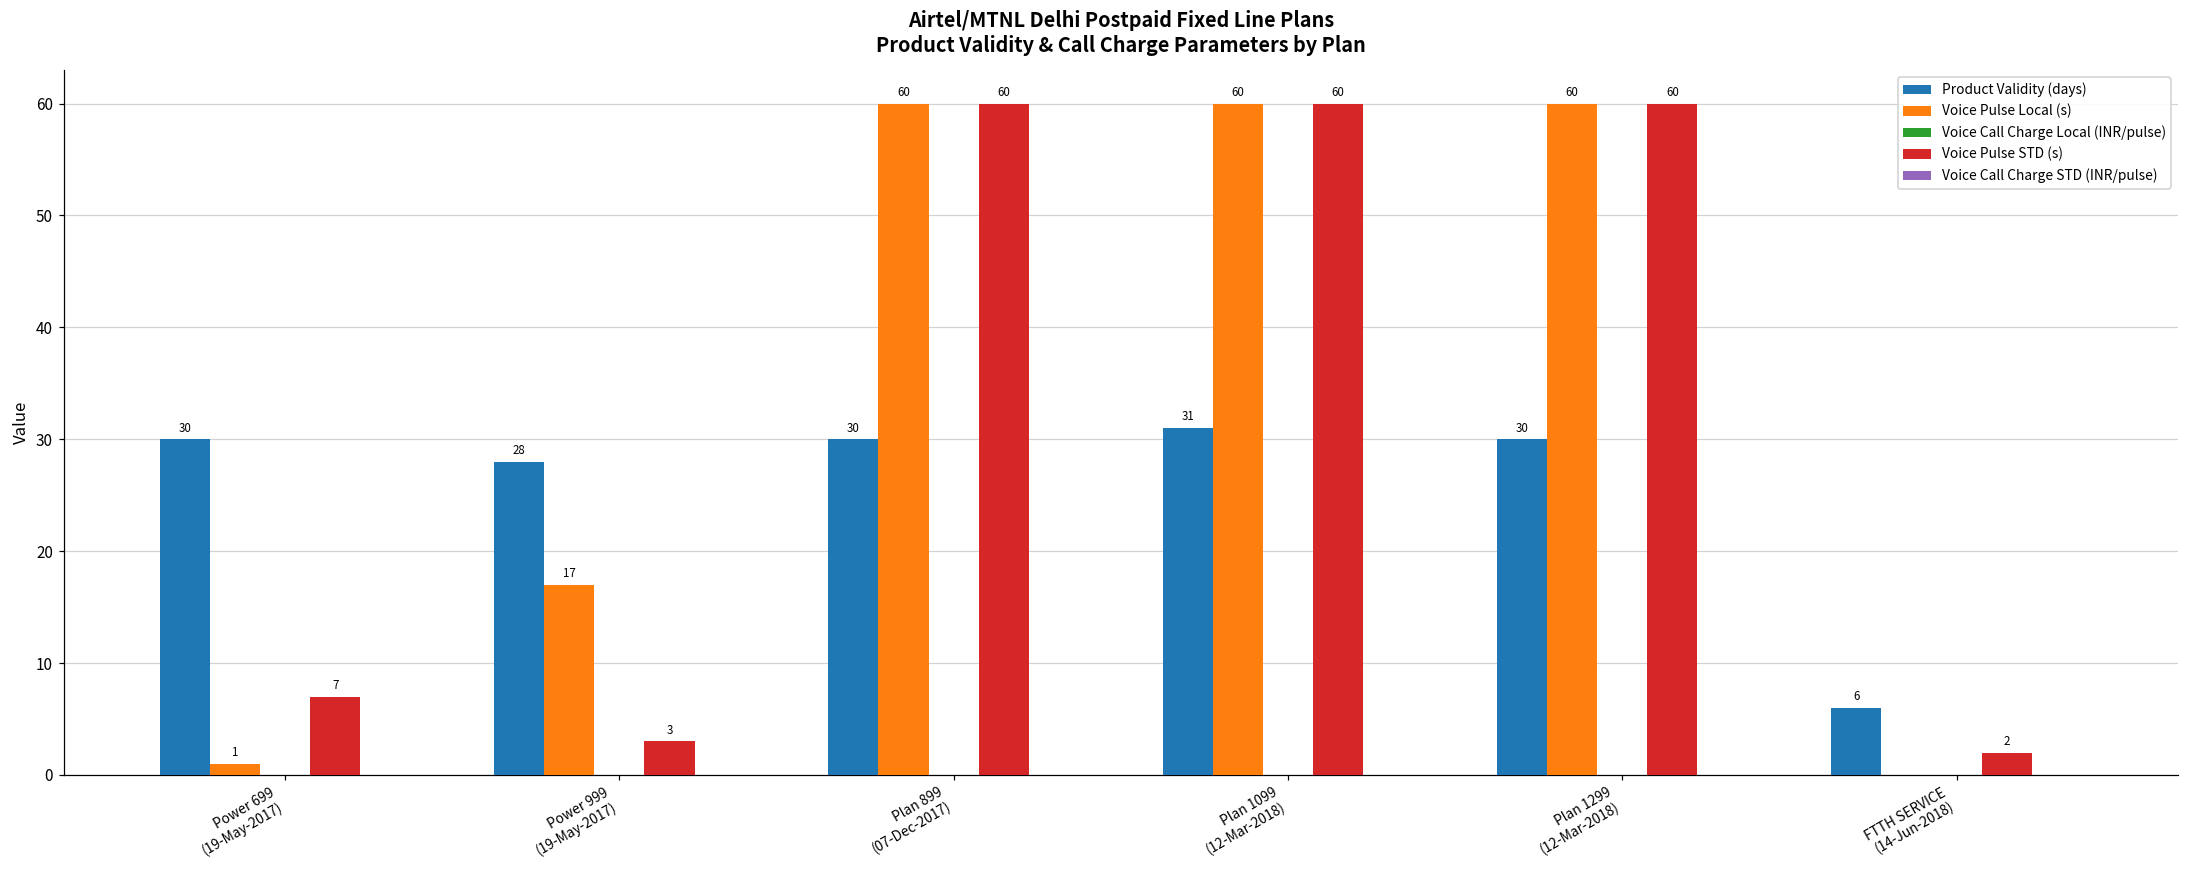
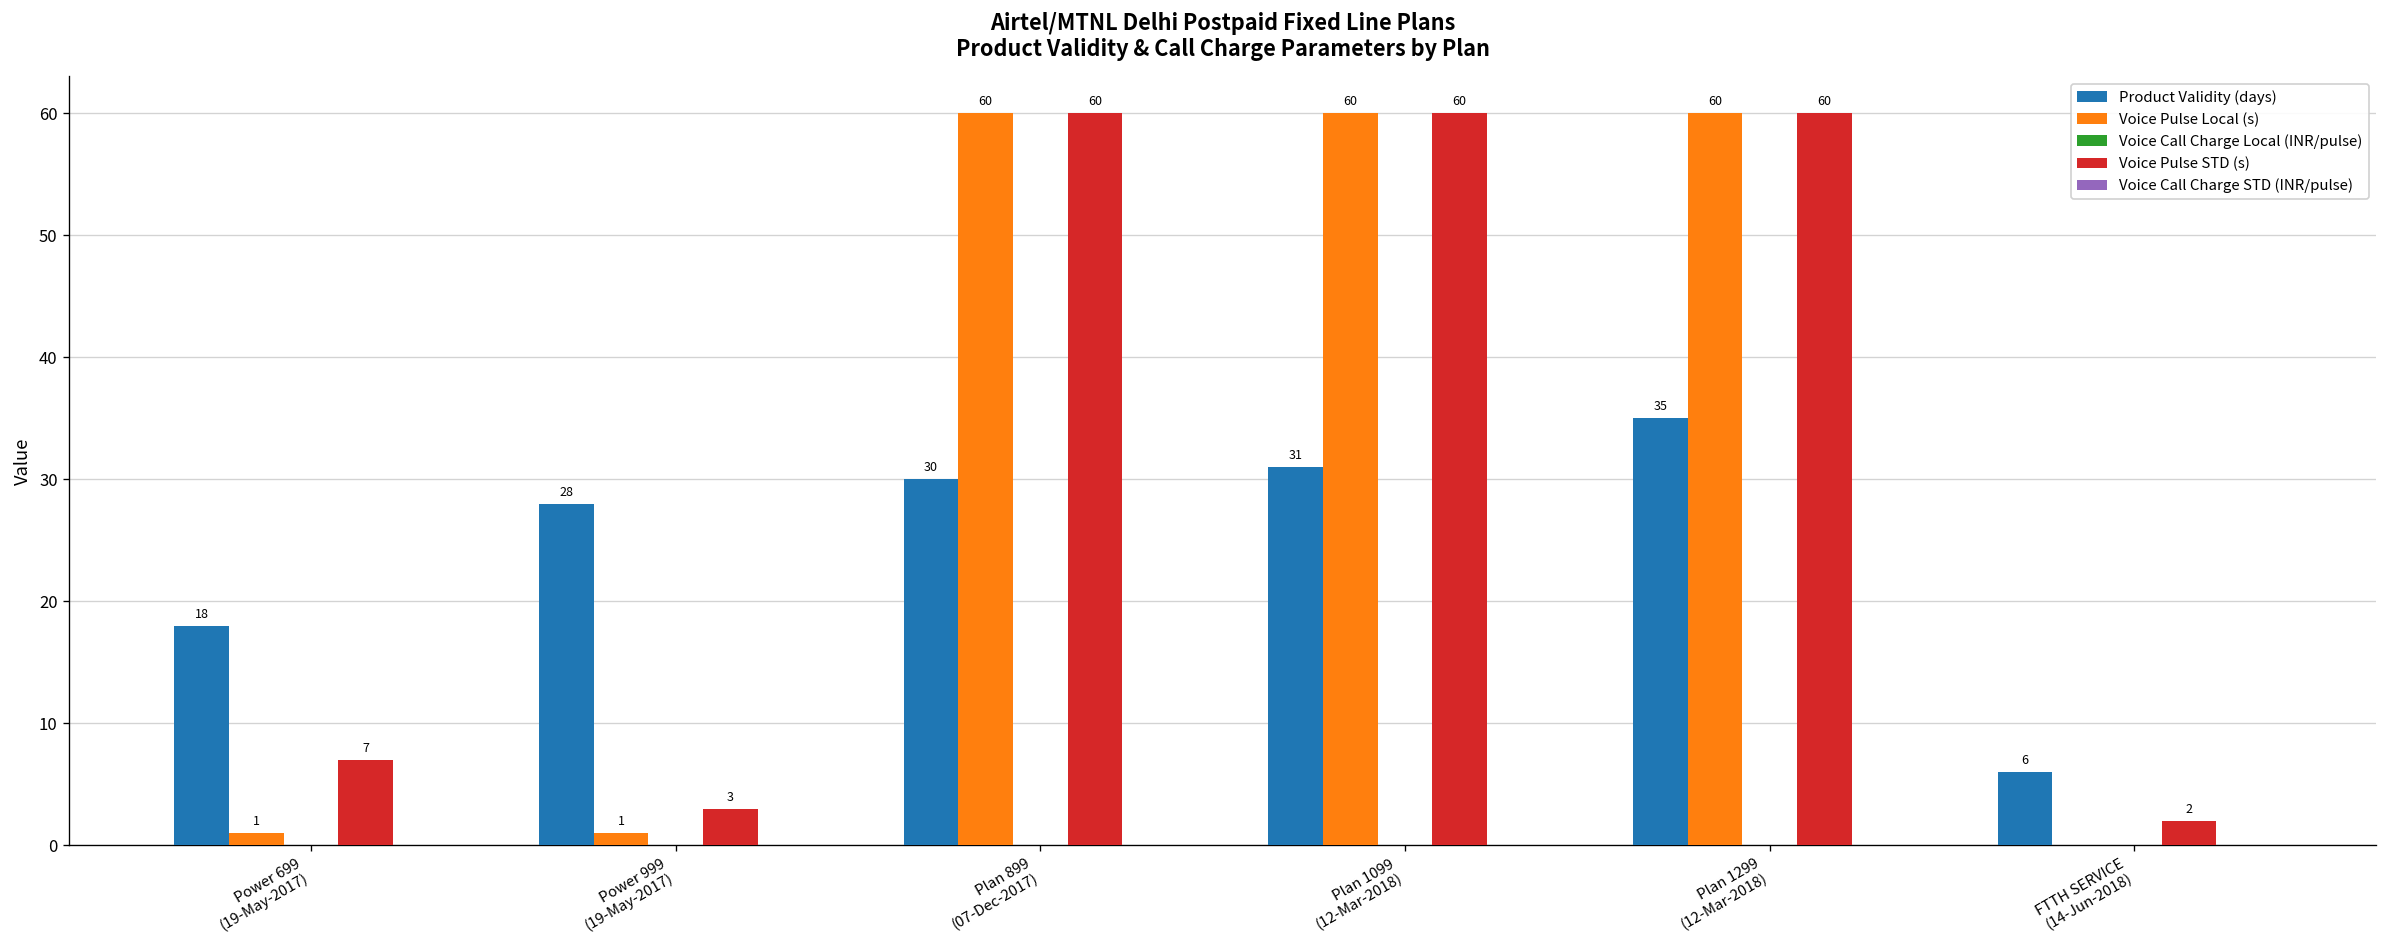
Product Validity (days), Power 699 (19-May-2017): 30 -> 18
Voice Pulse Local (s), Power 999 (19-May-2017): 17 -> 1
Product Validity (days), Plan 1299 (12-Mar-2018): 30 -> 35
